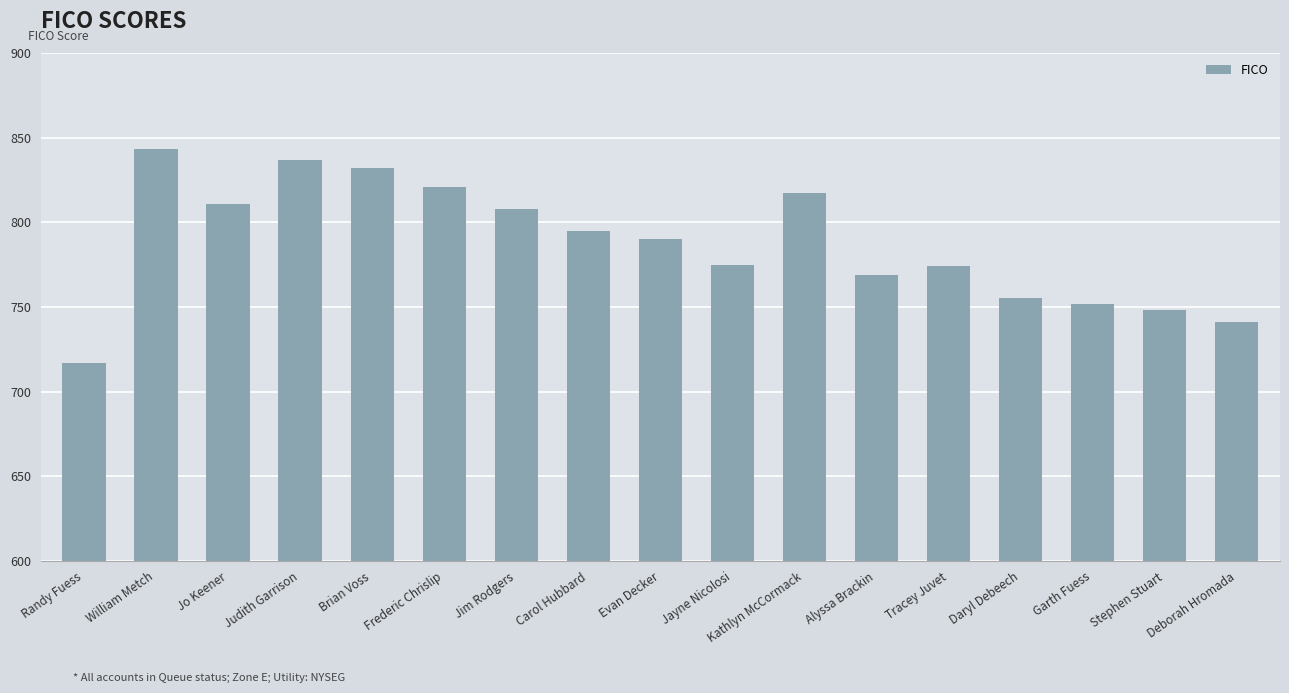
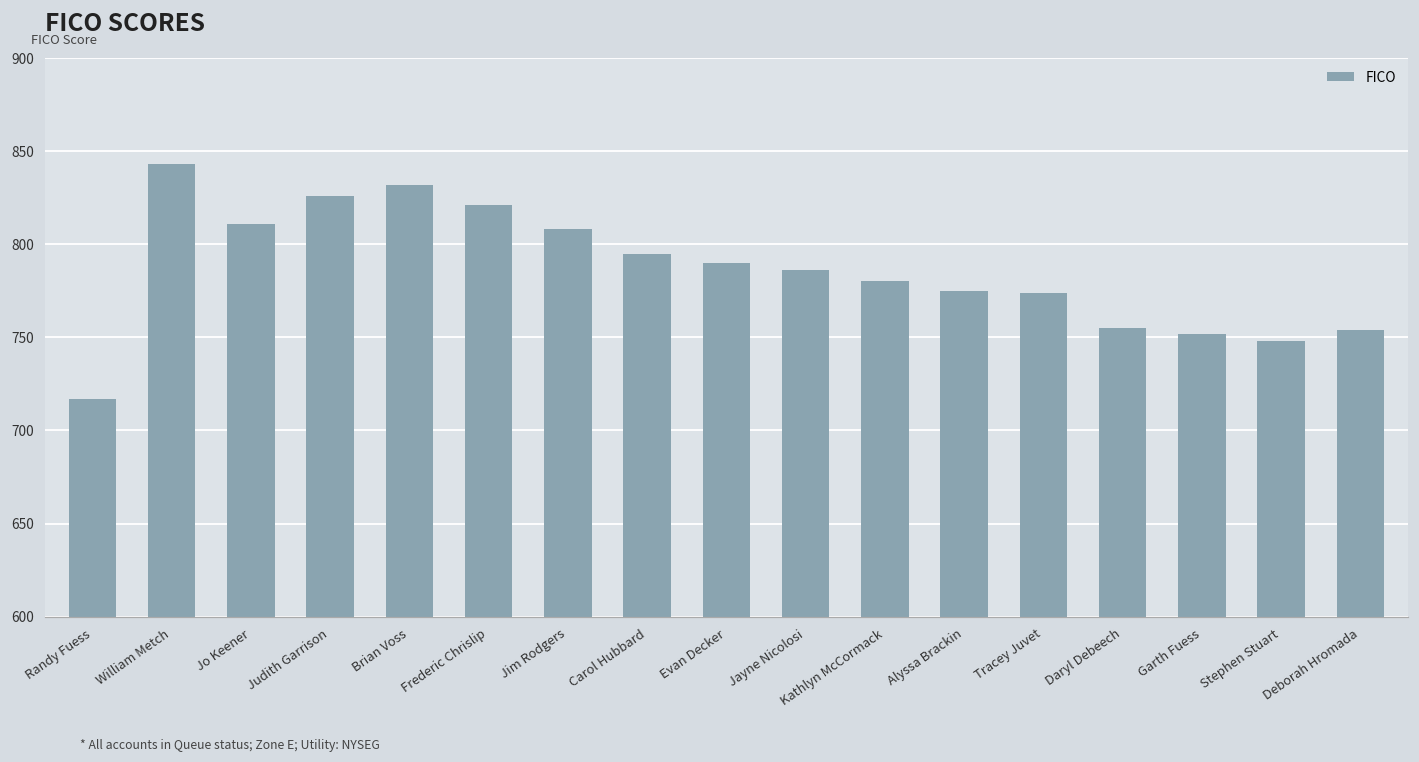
Judith Garrison: 837 -> 826
Jayne Nicolosi: 775 -> 786
Kathlyn McCormack: 817 -> 780
Alyssa Brackin: 769 -> 775
Deborah Hromada: 741 -> 754
